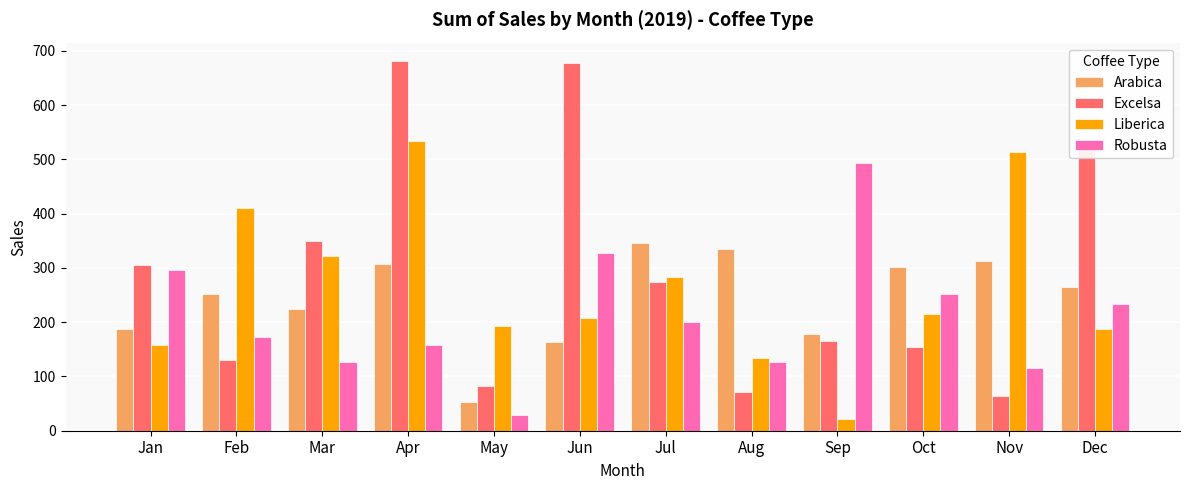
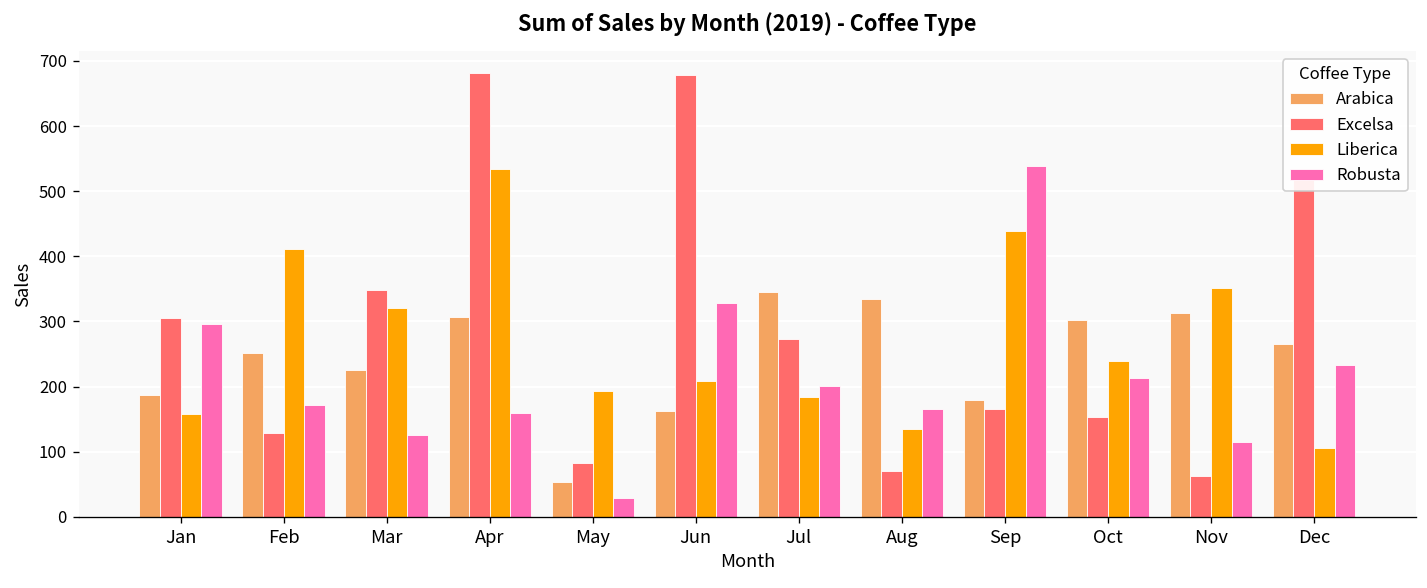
Liberica, Jul: 280 -> 180
Robusta, Aug: 130 -> 170
Liberica, Sep: 20 -> 440
Robusta, Sep: 490 -> 540
Liberica, Oct: 220 -> 240
Robusta, Oct: 250 -> 210
Liberica, Nov: 510 -> 350
Liberica, Dec: 190 -> 110
